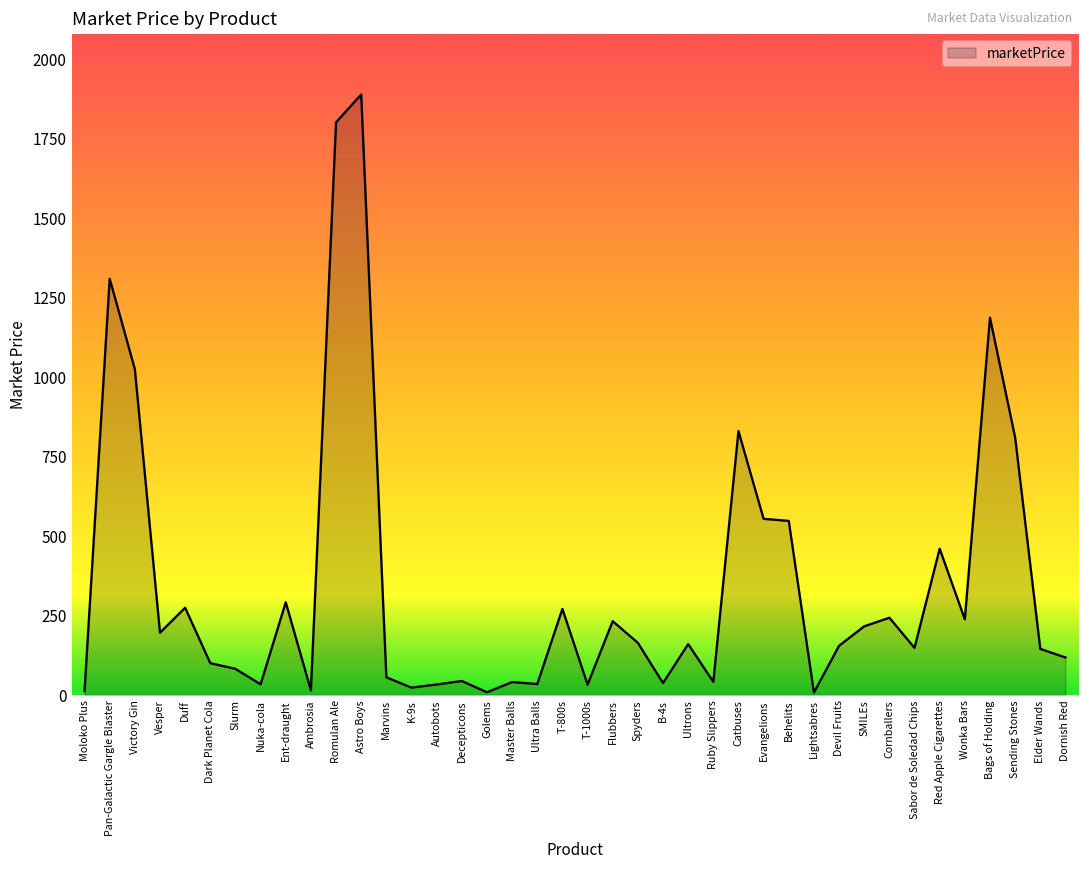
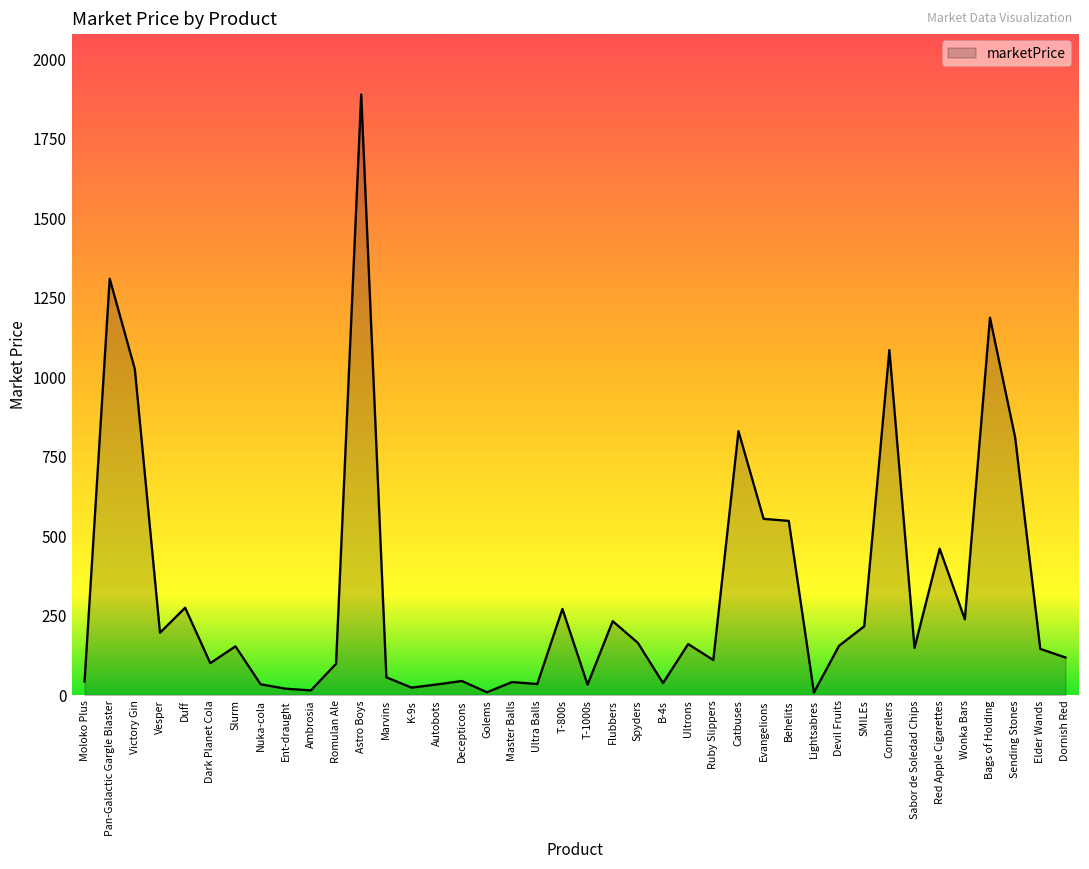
Moloko Plus: 10 -> 40
Slurm: 80 -> 150
Ent-draught: 290 -> 20
Romulan Ale: 1800 -> 100
Ruby Slippers: 40 -> 110
Cornballers: 240 -> 1090
